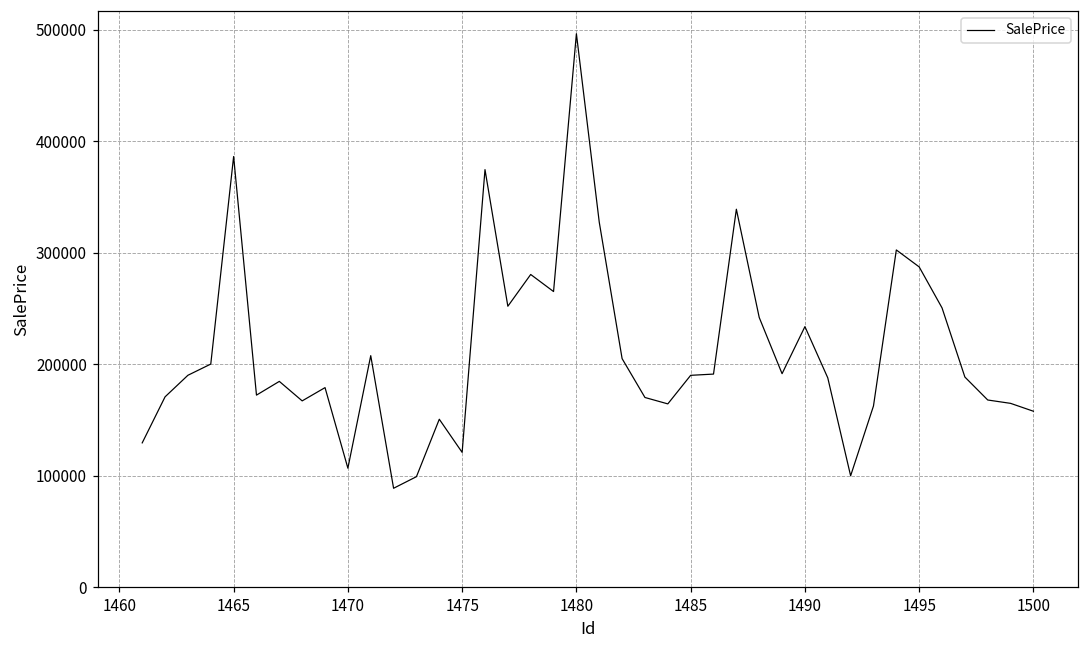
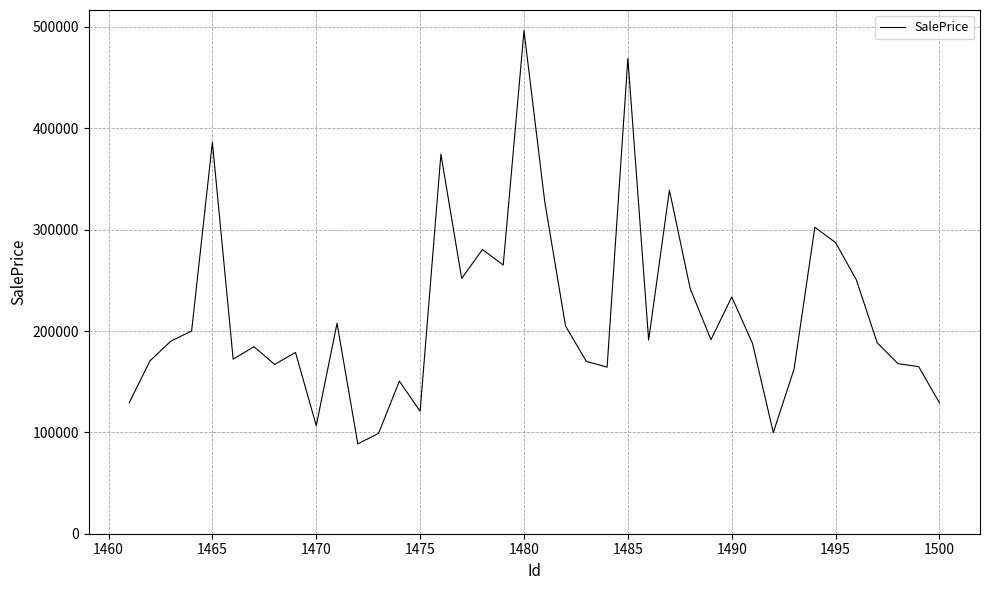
1485: 190000 -> 469000
1500: 158000 -> 129000
